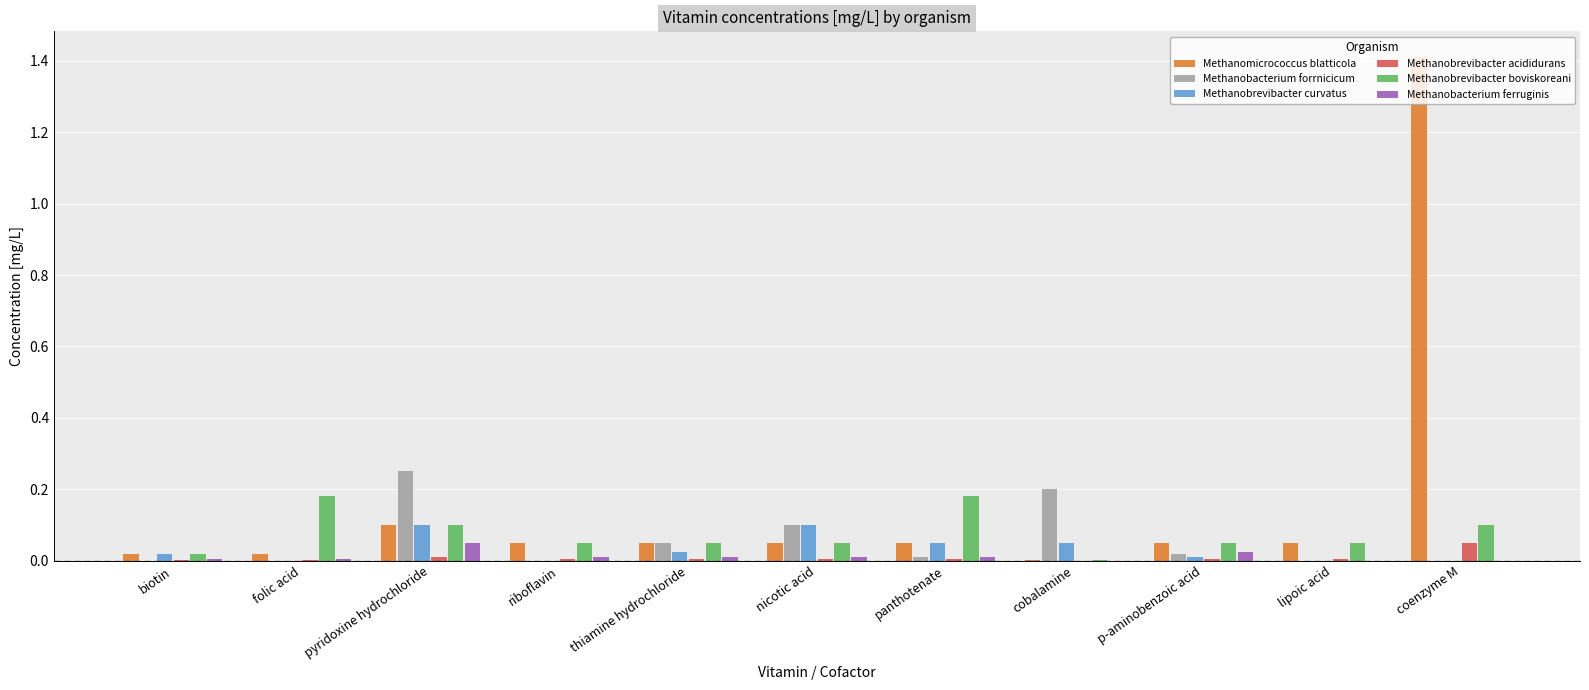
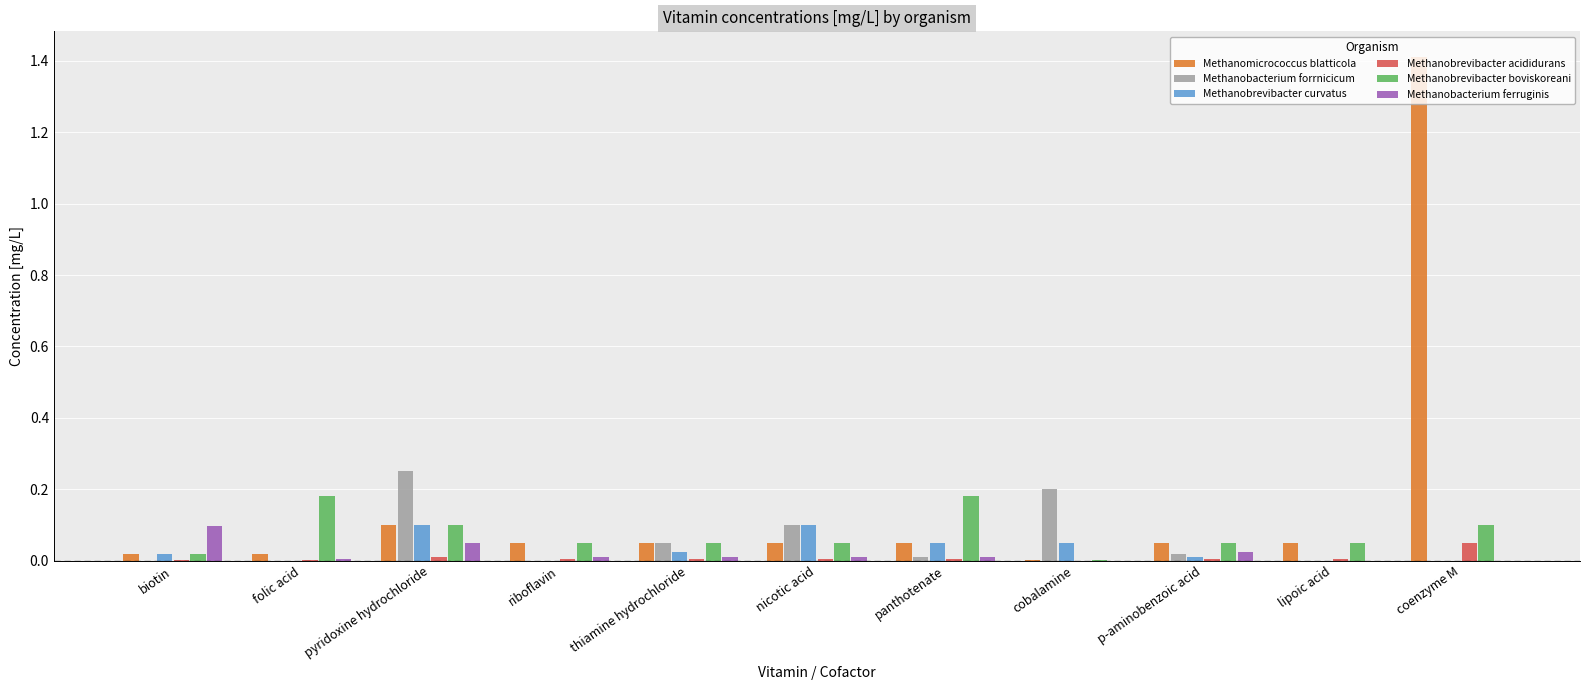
Methanobacterium ferruginis, biotin: 0.00 -> 0.10
